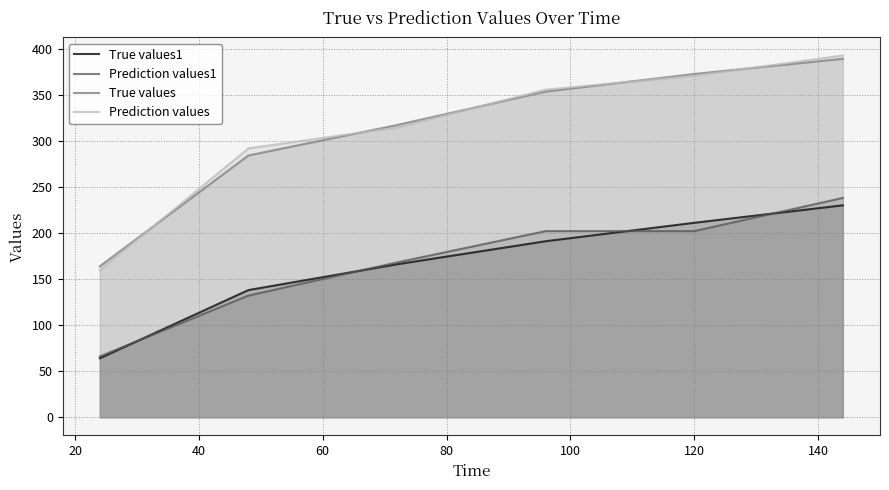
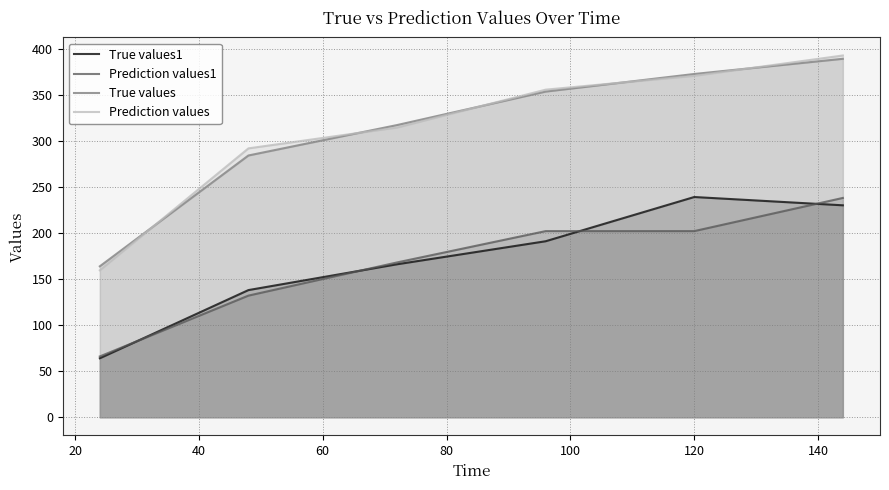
True values1, 120: 210 -> 240
